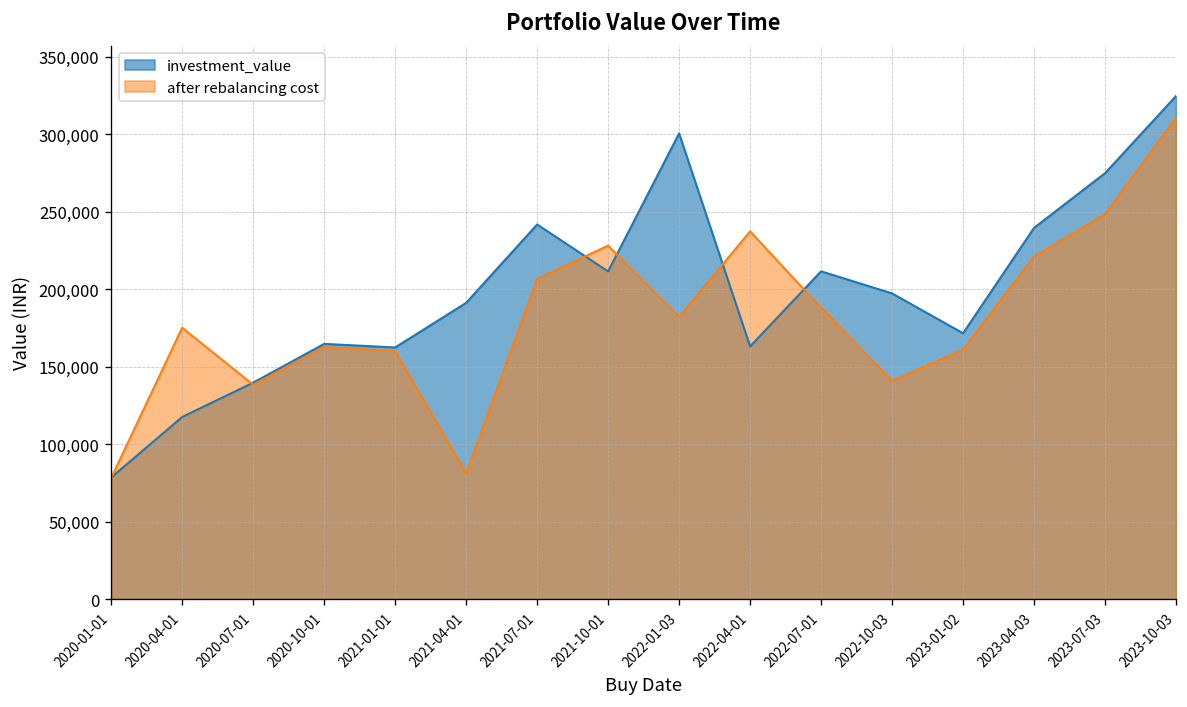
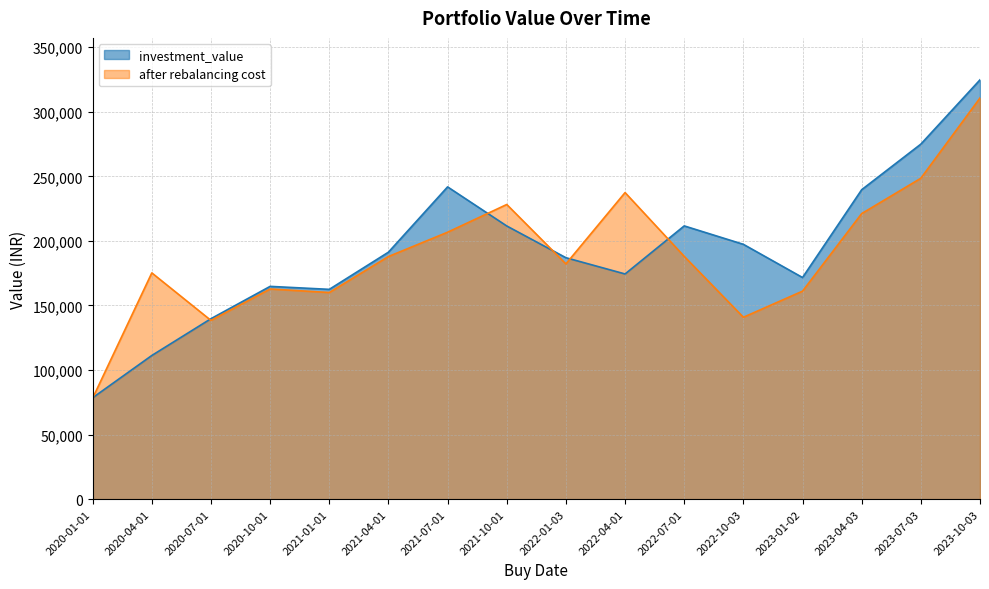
investment_value, 2020-04-01: 118,000 -> 111,000
after rebalancing cost, 2021-04-01: 81,000 -> 188,000
investment_value, 2022-01-03: 301,000 -> 187,000
investment_value, 2022-04-01: 163,000 -> 174,000
